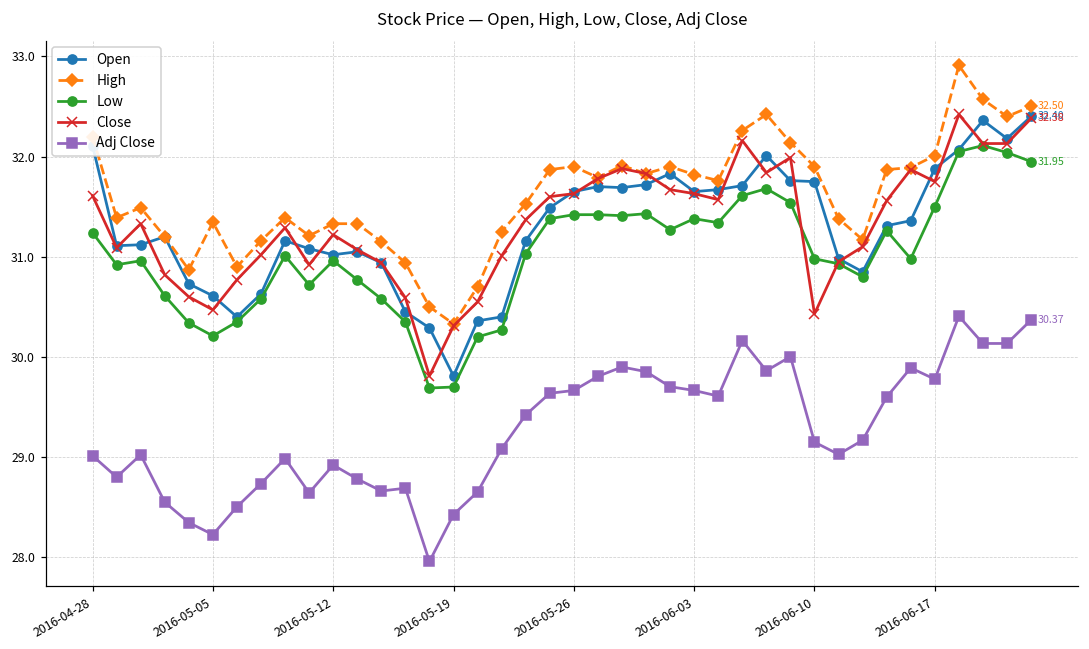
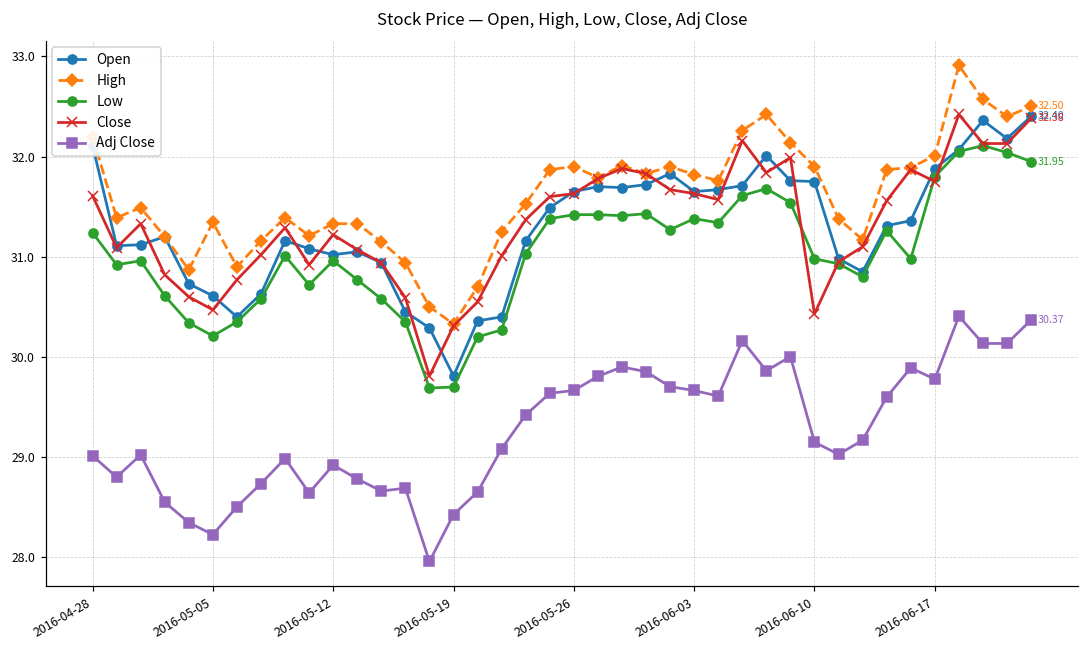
Low, 2016-06-17: 31.5 -> 31.8
